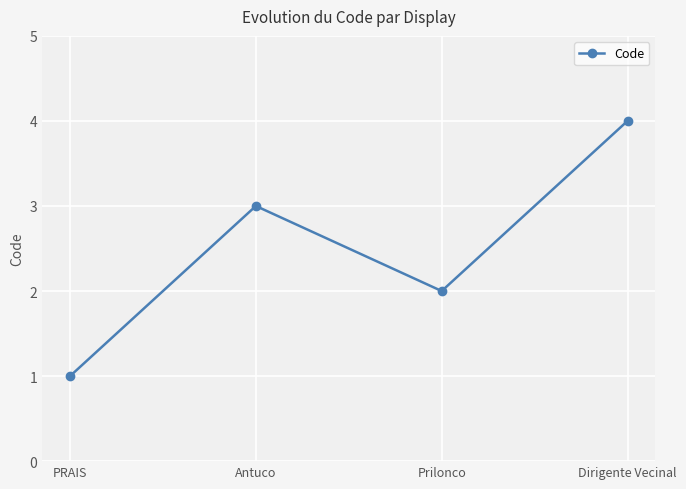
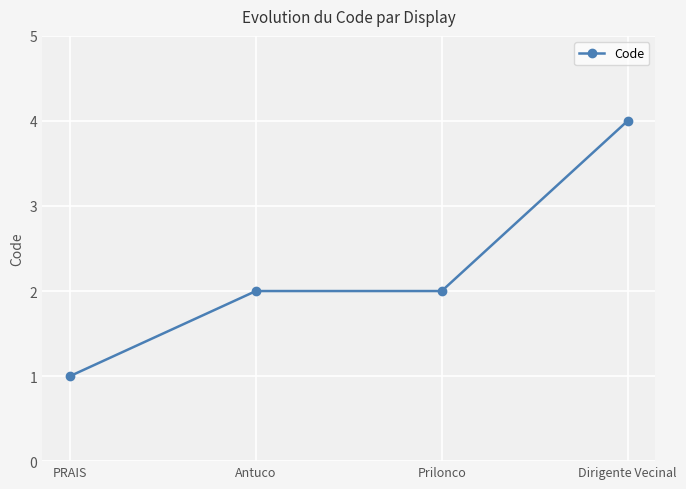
Antuco: 3 -> 2
